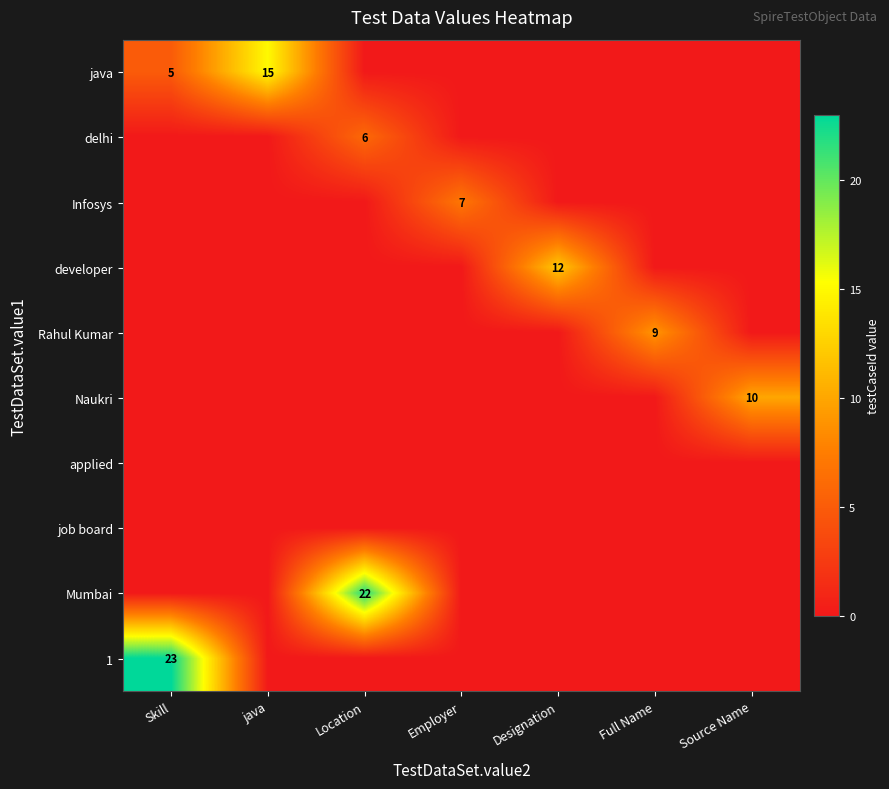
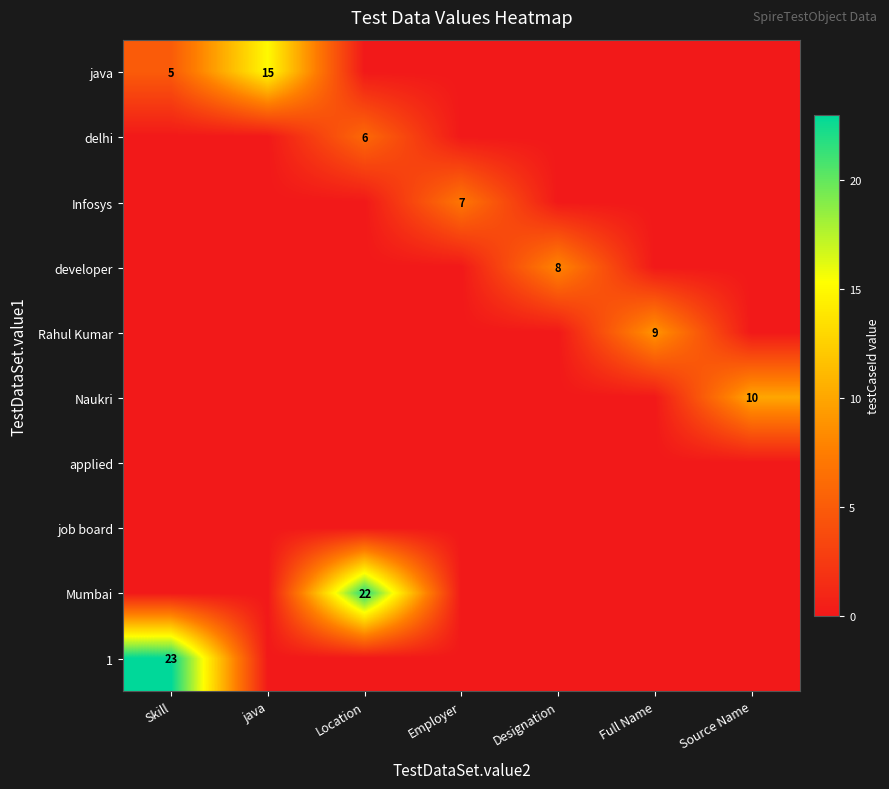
developer, Designation: 12 -> 8
